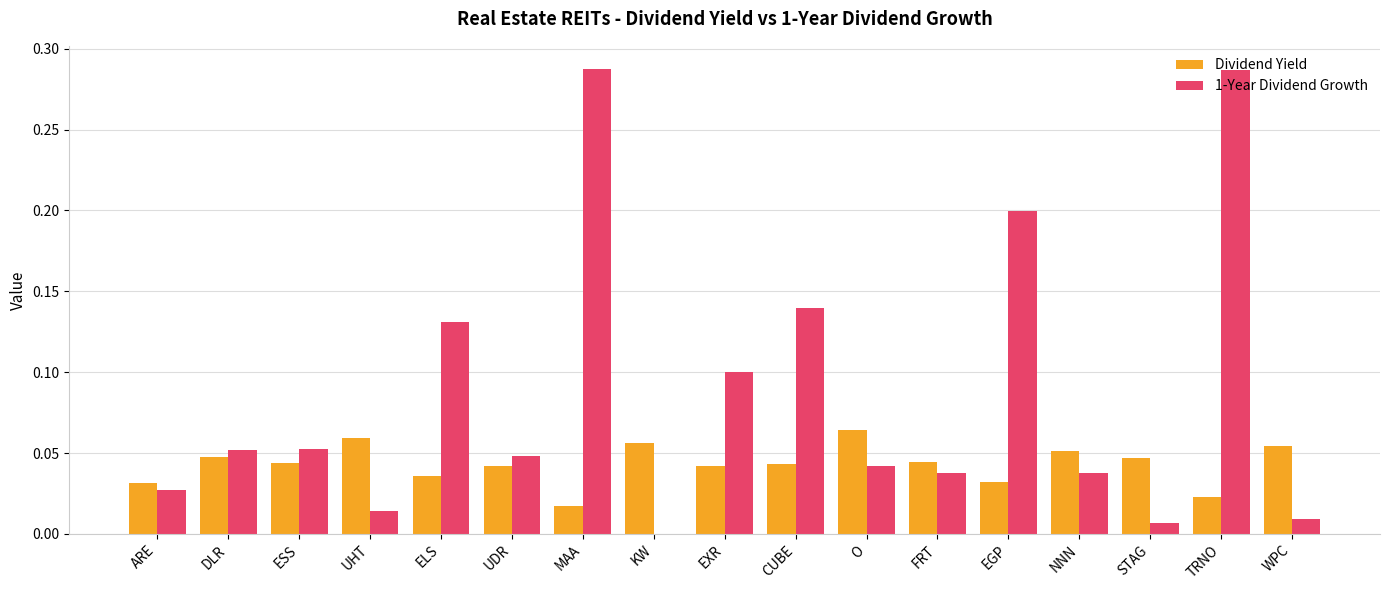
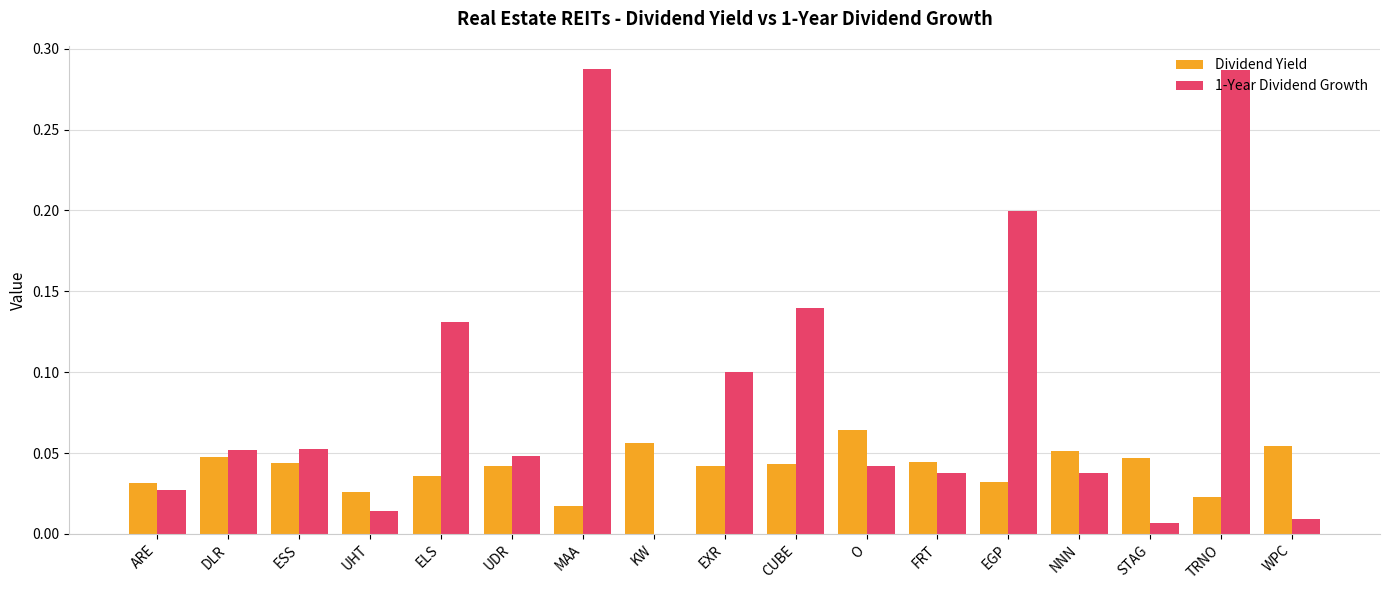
Dividend Yield, UHT: 0.059 -> 0.026
